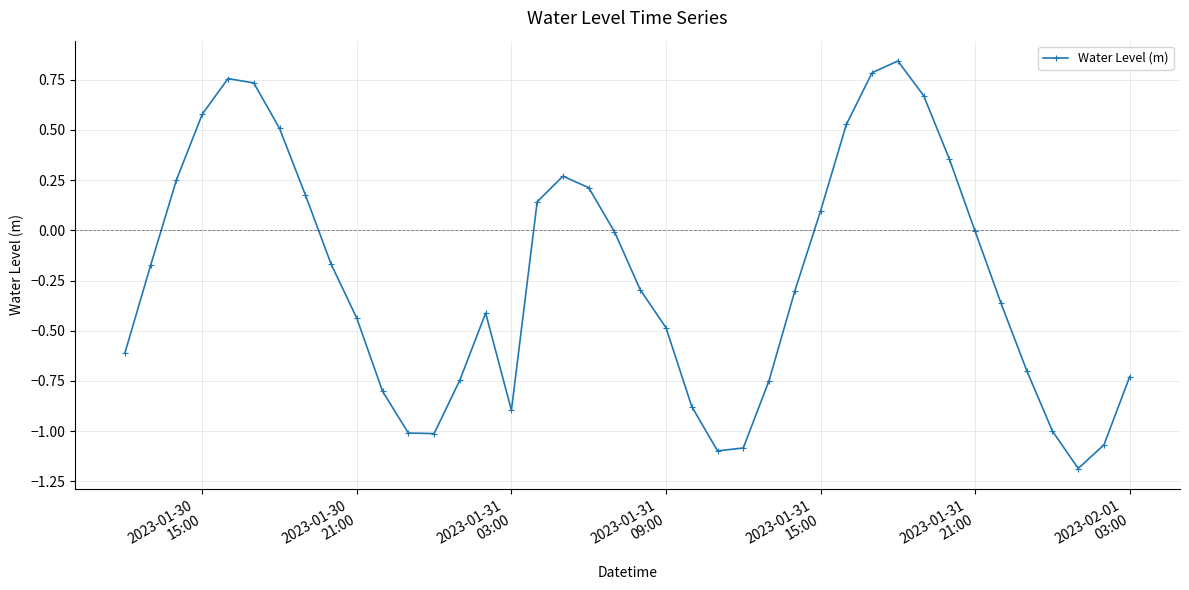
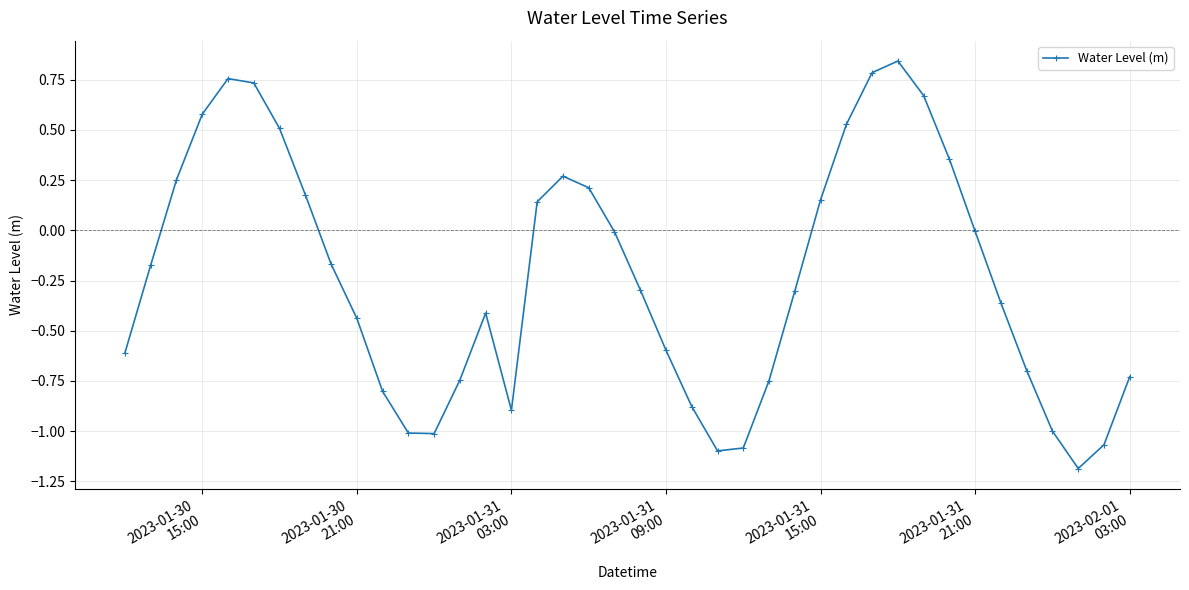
2023-01-31 09:00: -0.48 -> -0.60
2023-01-31 15:00: 0.10 -> 0.15
